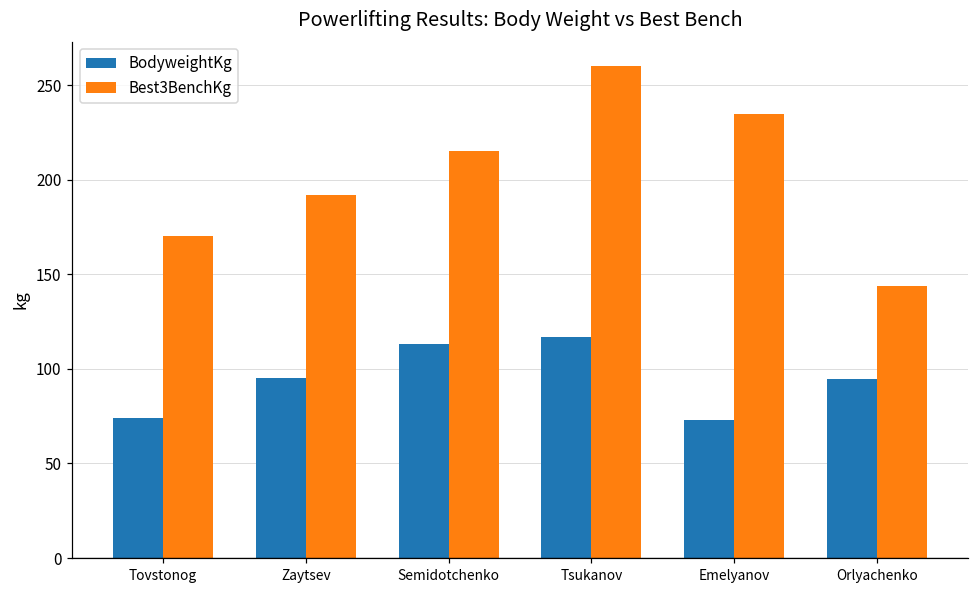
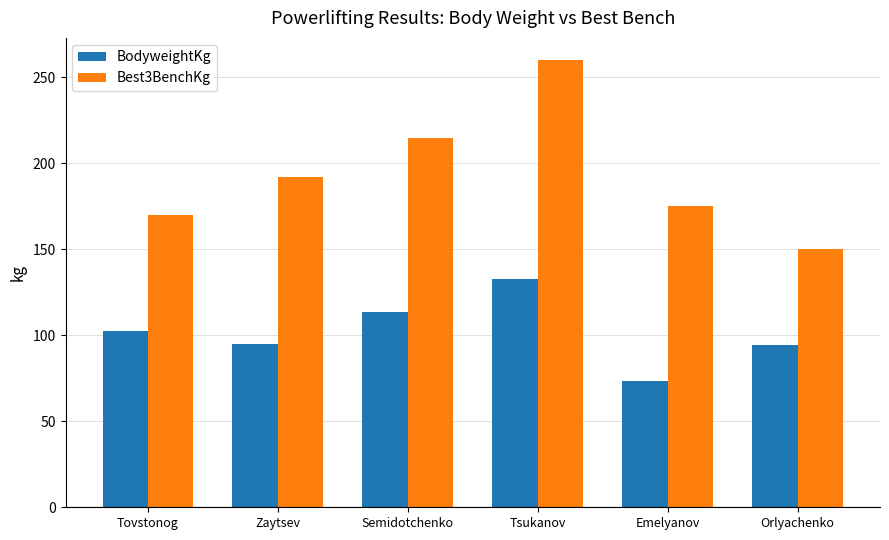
BodyweightKg, Tovstonog: 74 -> 103
BodyweightKg, Tsukanov: 117 -> 133
Best3BenchKg, Emelyanov: 235 -> 175
Best3BenchKg, Orlyachenko: 144 -> 150
